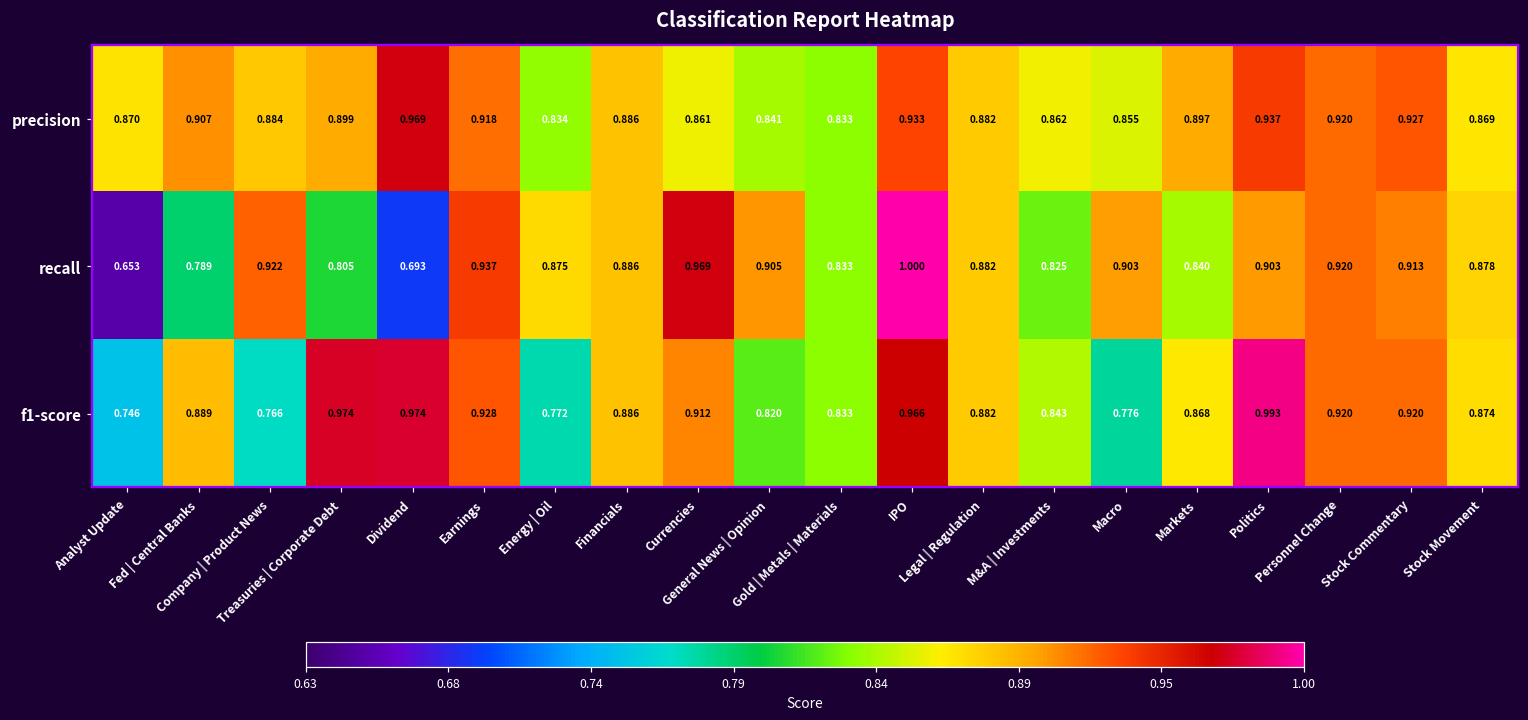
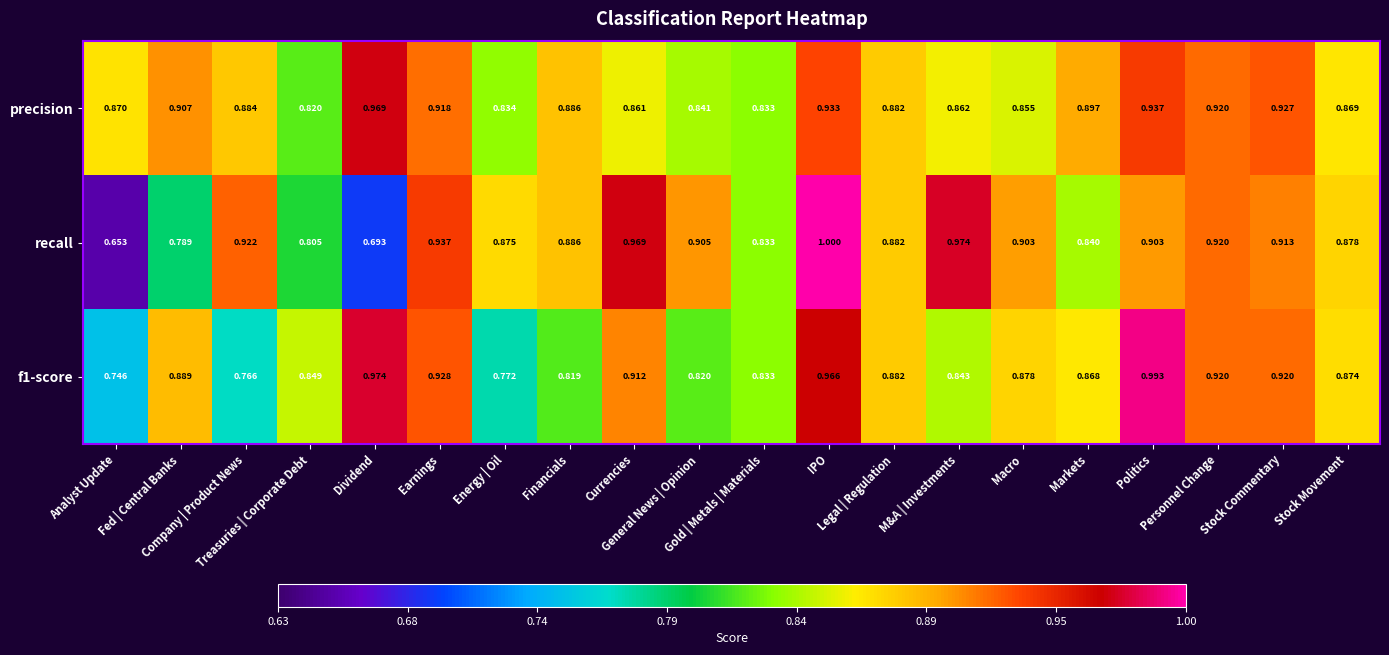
precision, Treasuries | Corporate Debt: 0.899 -> 0.820
recall, M&A | Investments: 0.825 -> 0.974
f1-score, Treasuries | Corporate Debt: 0.974 -> 0.849
f1-score, Financials: 0.886 -> 0.819
f1-score, Macro: 0.776 -> 0.878
